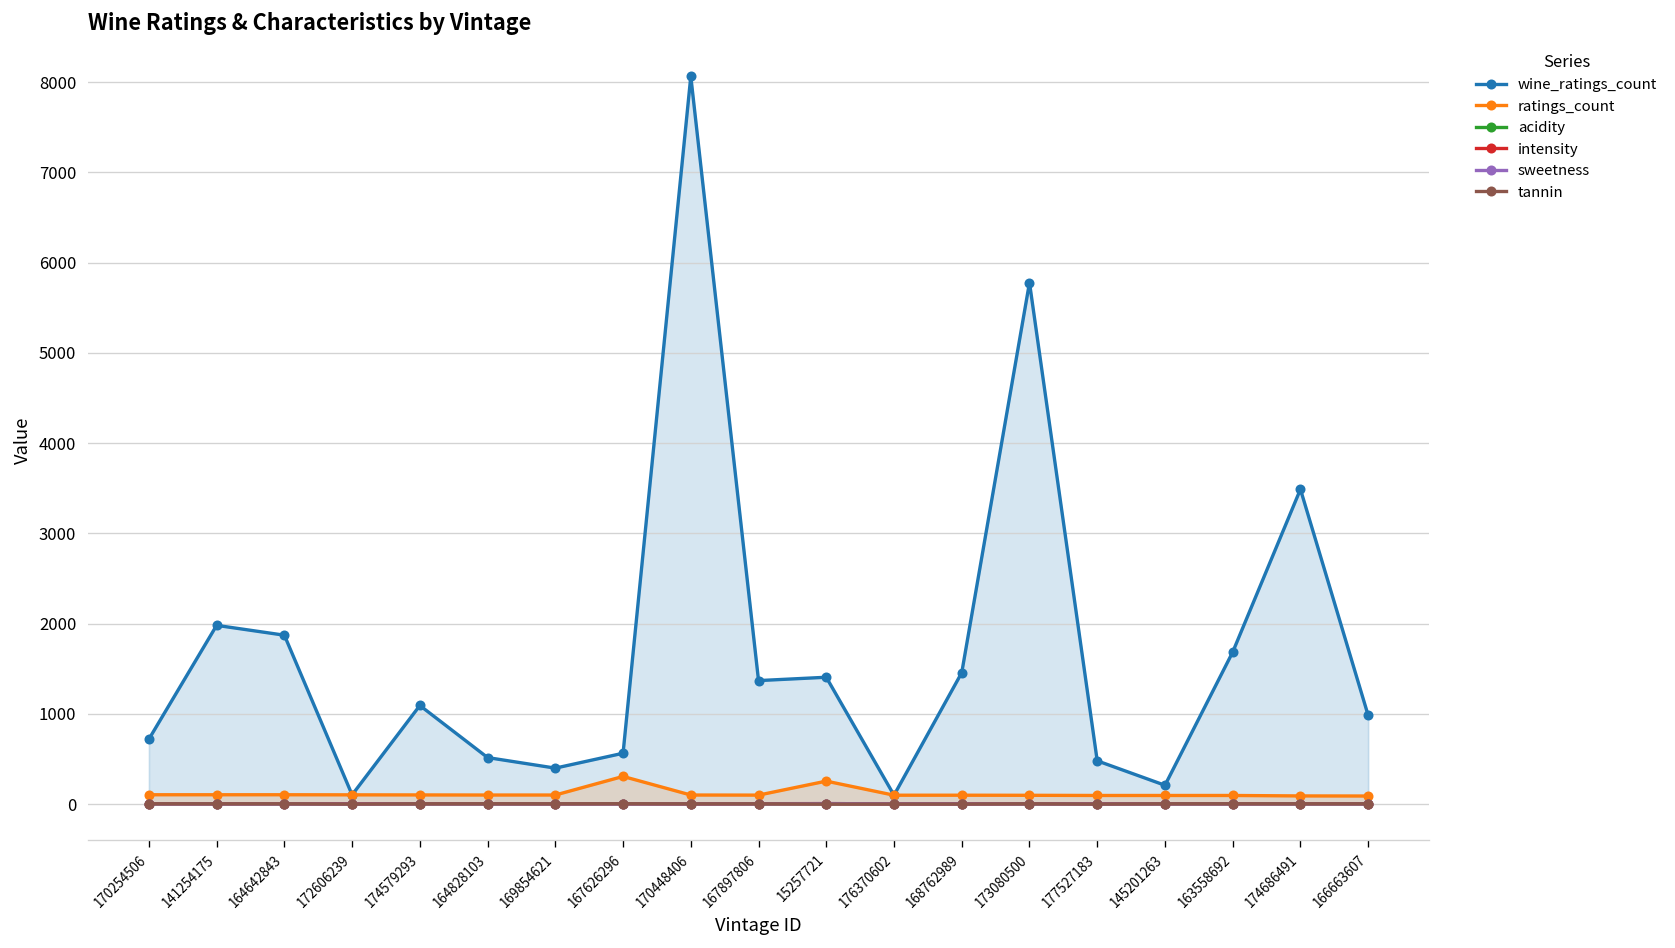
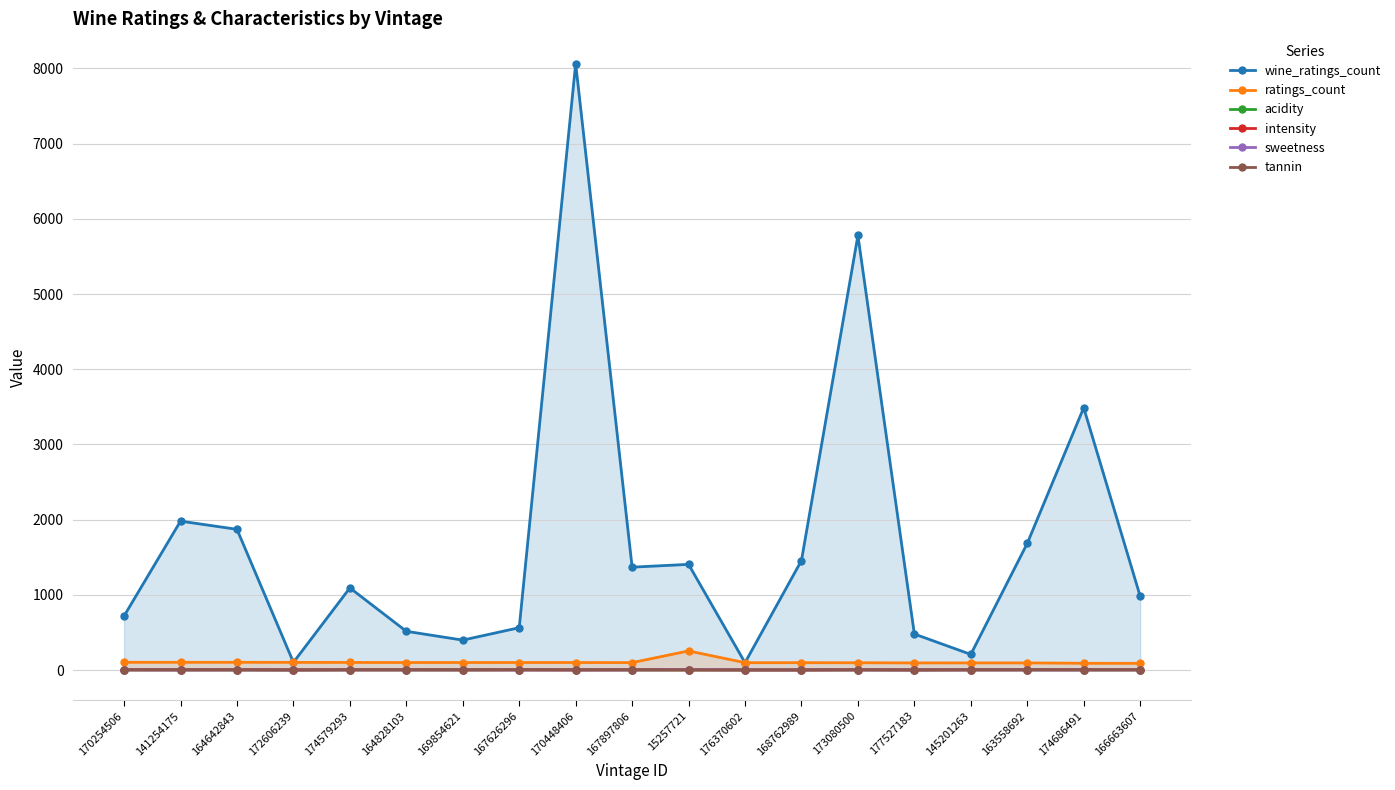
ratings_count, 167626296: 300 -> 100
